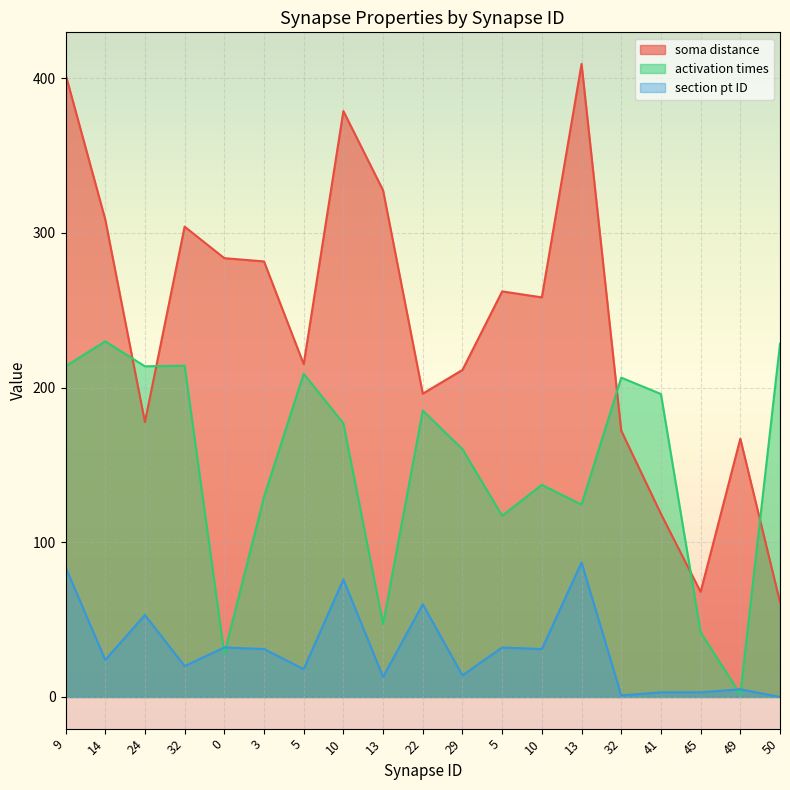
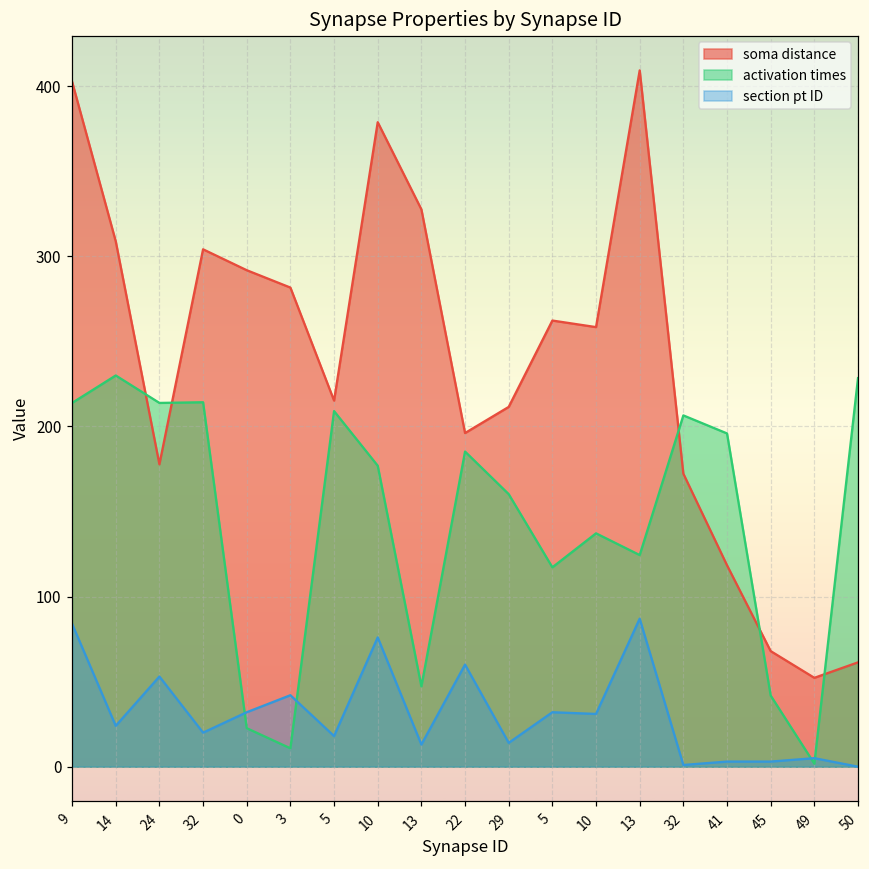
soma distance, 0: 284 -> 292
activation times, 0: 28 -> 23
activation times, 3: 129 -> 11
section pt ID, 3: 31 -> 42
soma distance, 49: 167 -> 52
